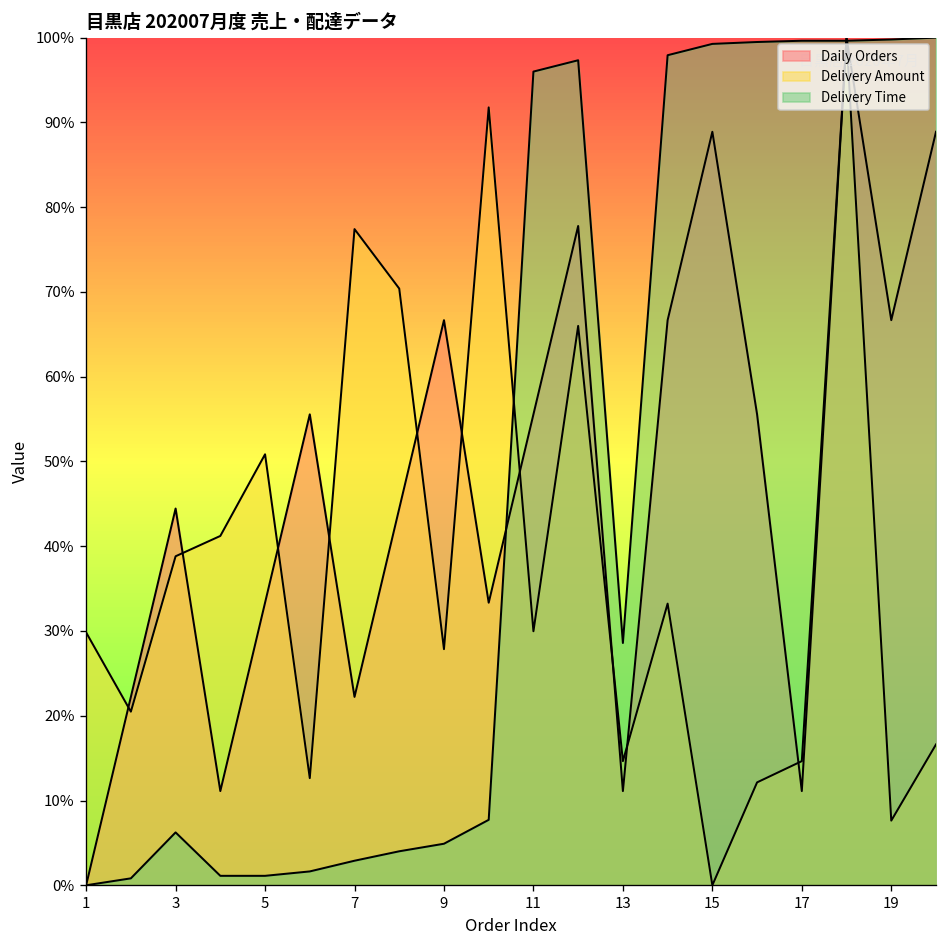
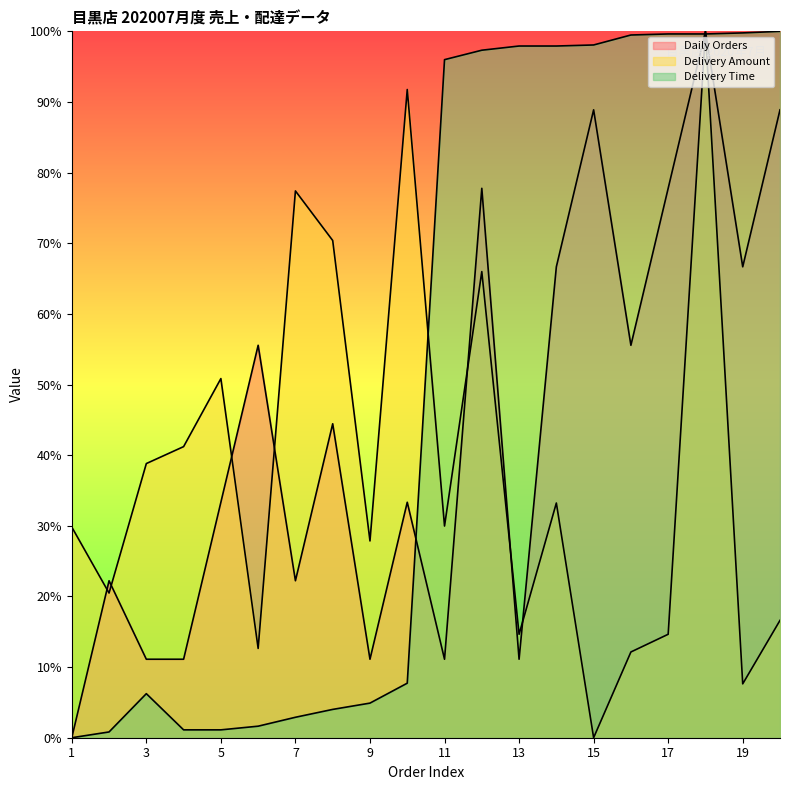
Daily Orders, 3: 44% -> 11%
Daily Orders, 9: 67% -> 11%
Daily Orders, 11: 56% -> 11%
Delivery Time, 13: 29% -> 98%
Delivery Time, 15: 99% -> 98%
Daily Orders, 17: 11% -> 78%
